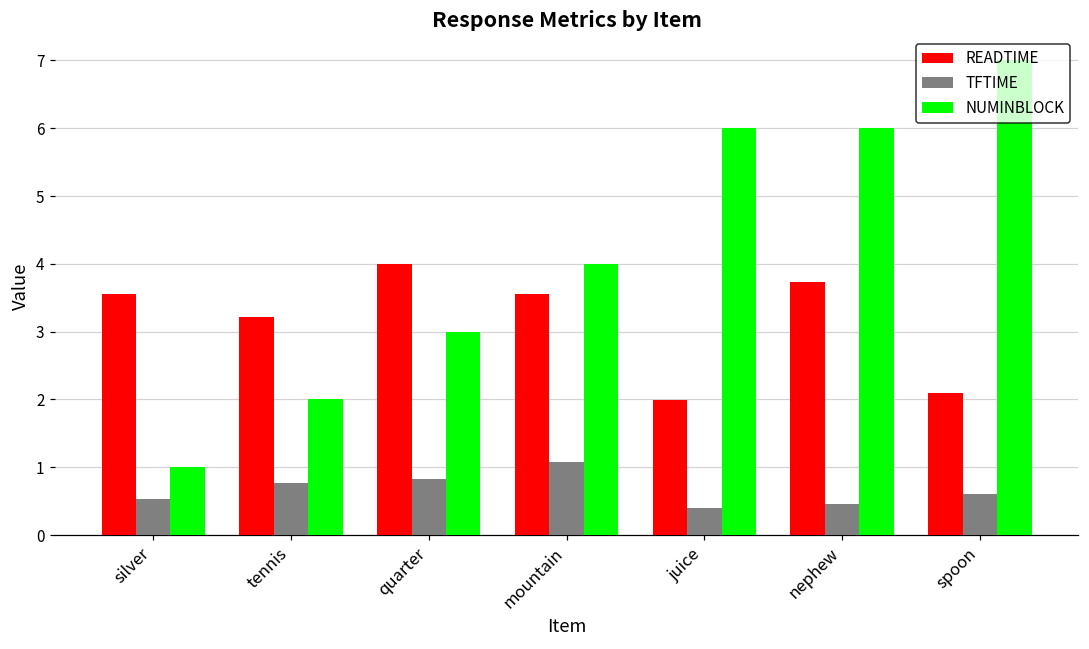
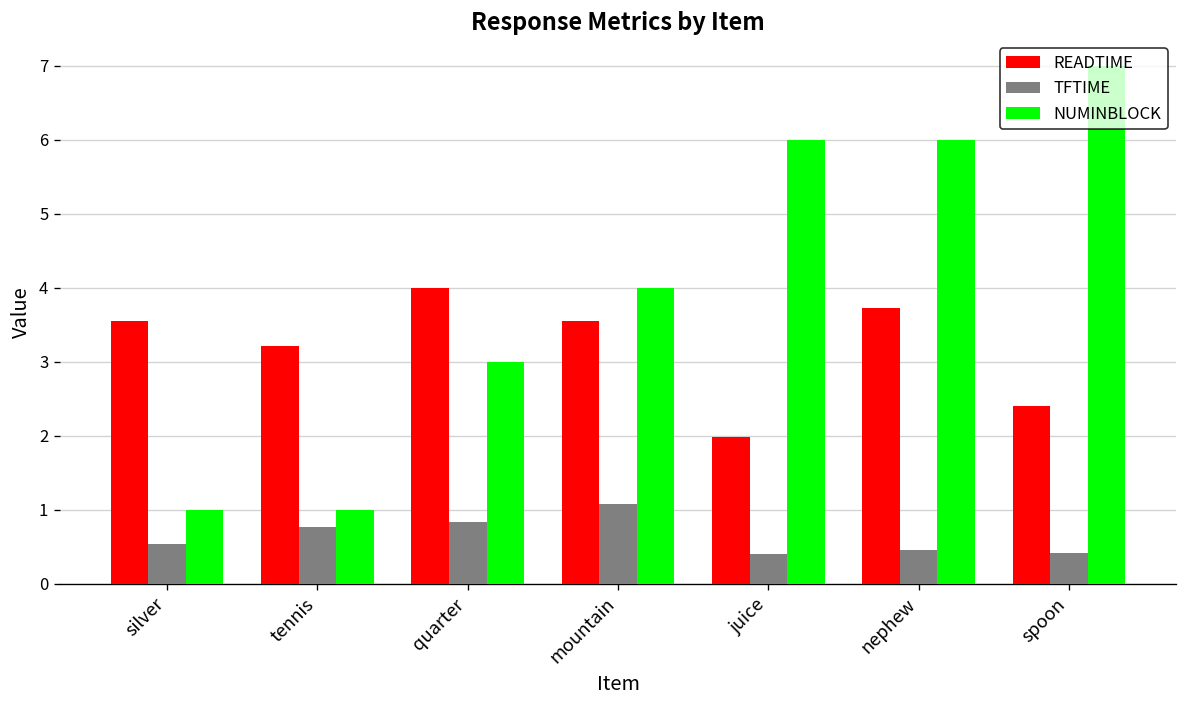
NUMINBLOCK, tennis: 2 -> 1
READTIME, spoon: 2.1 -> 2.4
TFTIME, spoon: 0.6 -> 0.4
